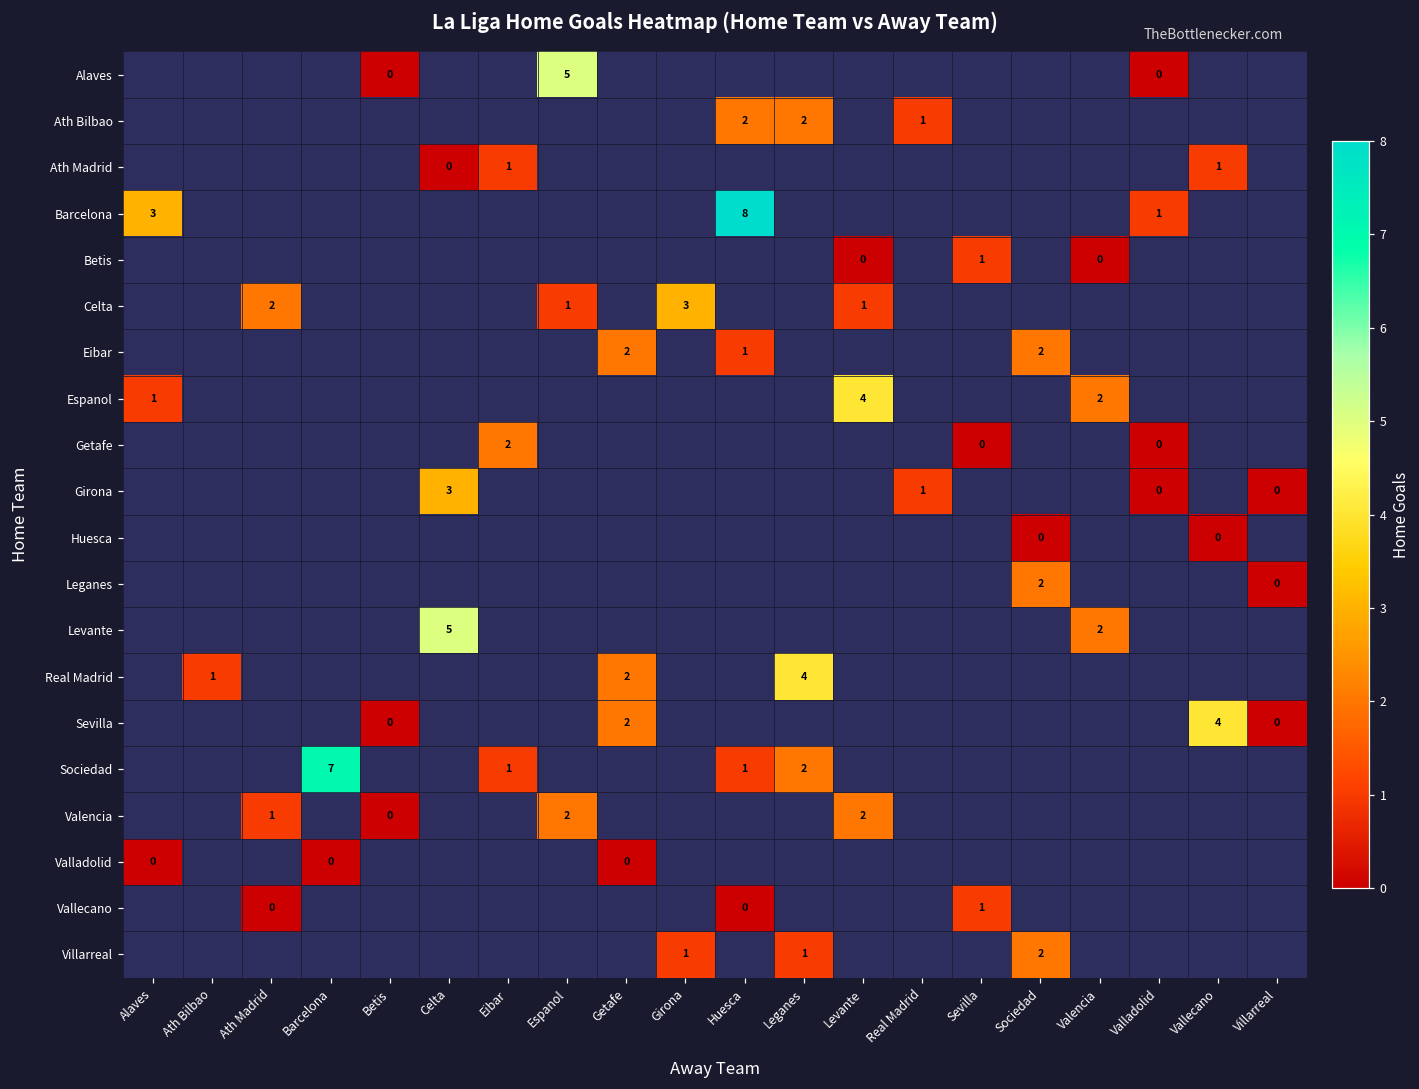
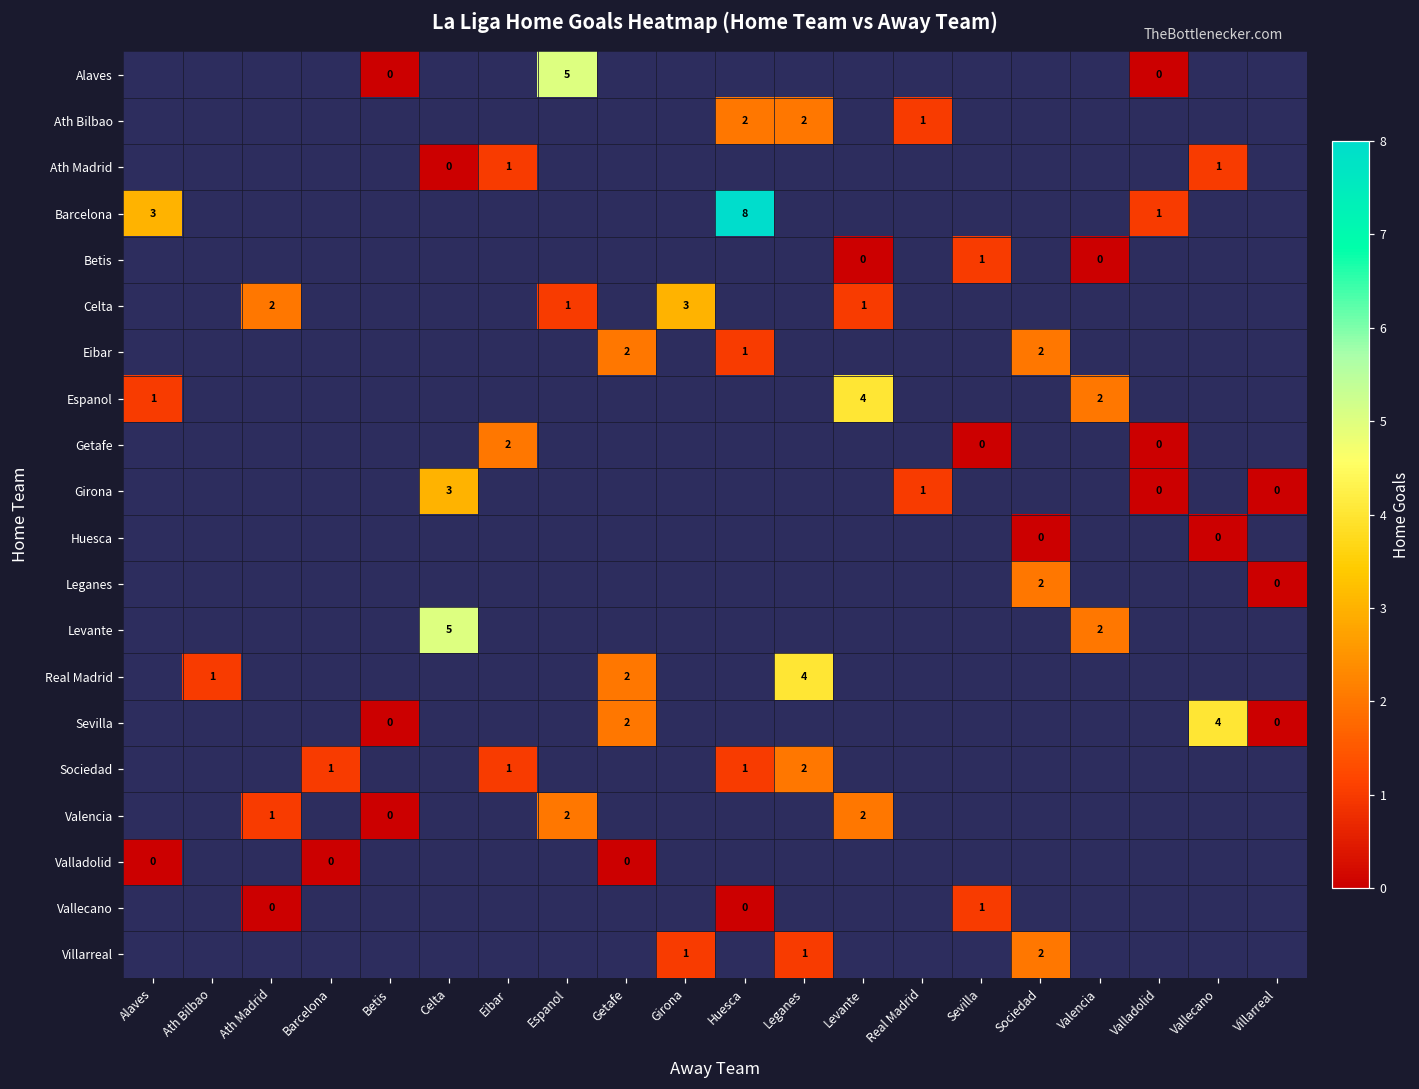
Sociedad, Barcelona: 7 -> 1
